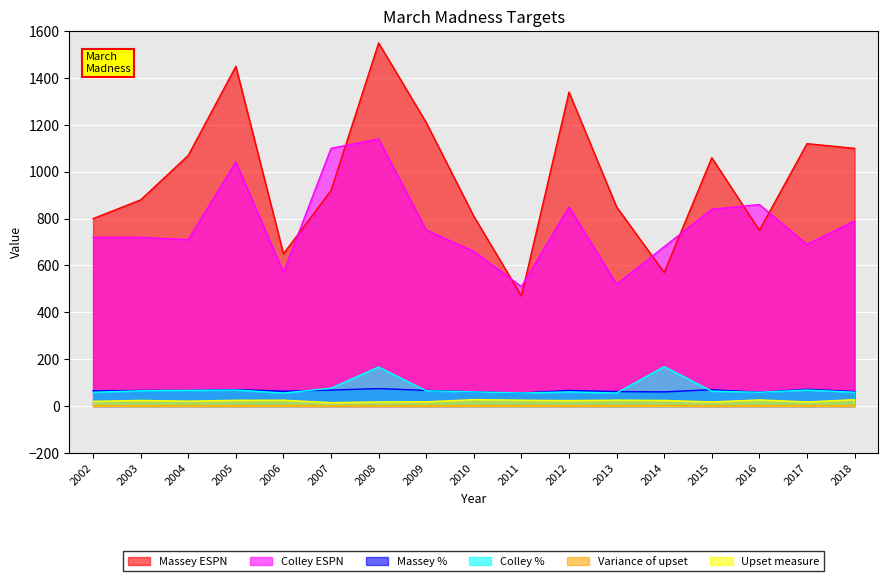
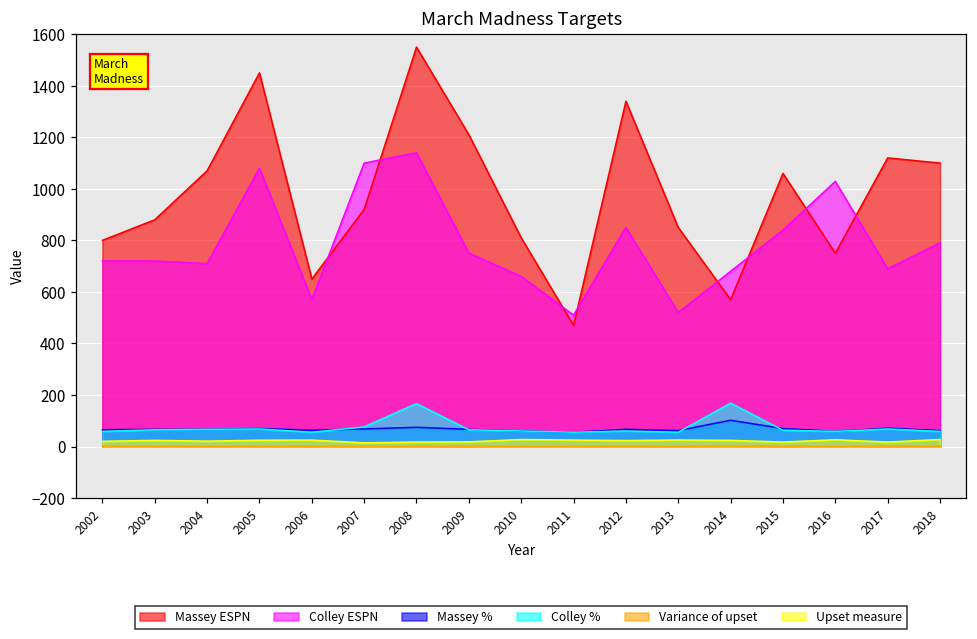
Colley ESPN, 2005: 1040 -> 1080
Massey %, 2014: 60 -> 100
Colley ESPN, 2016: 860 -> 1030
